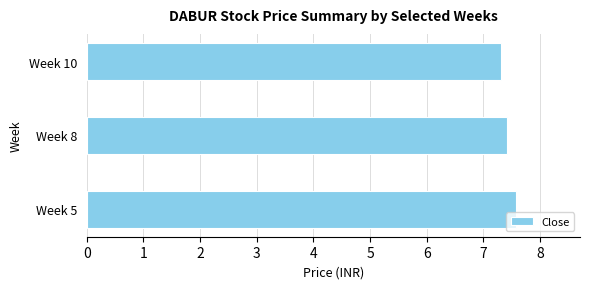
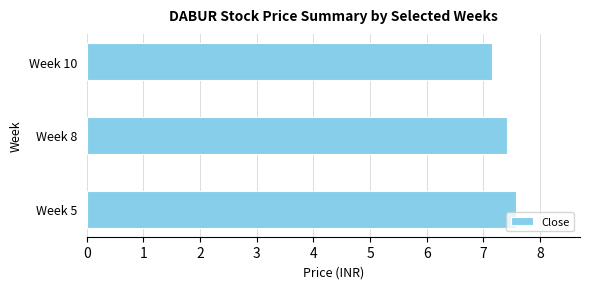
Week 10: 7.3 -> 7.2
